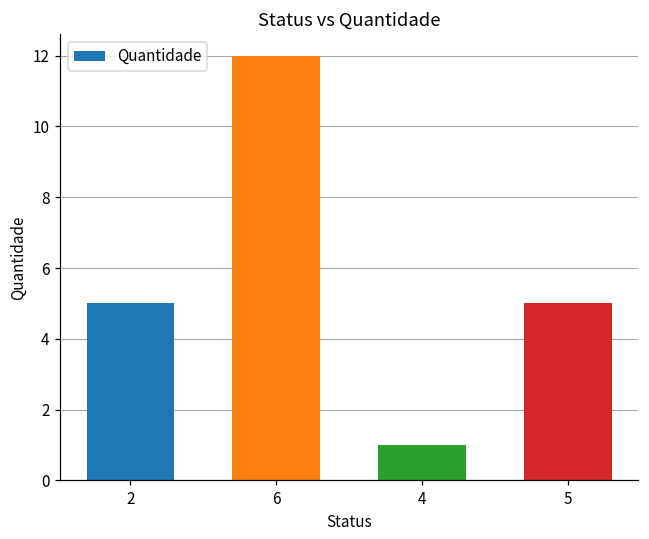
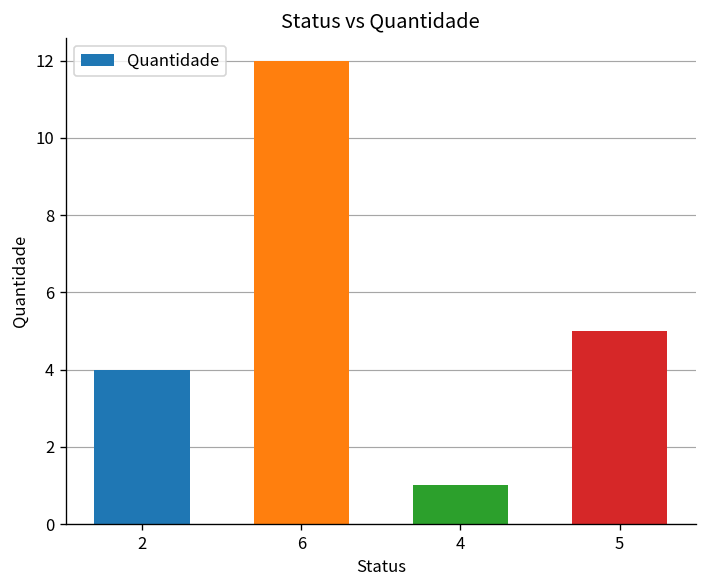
2: 5 -> 4
